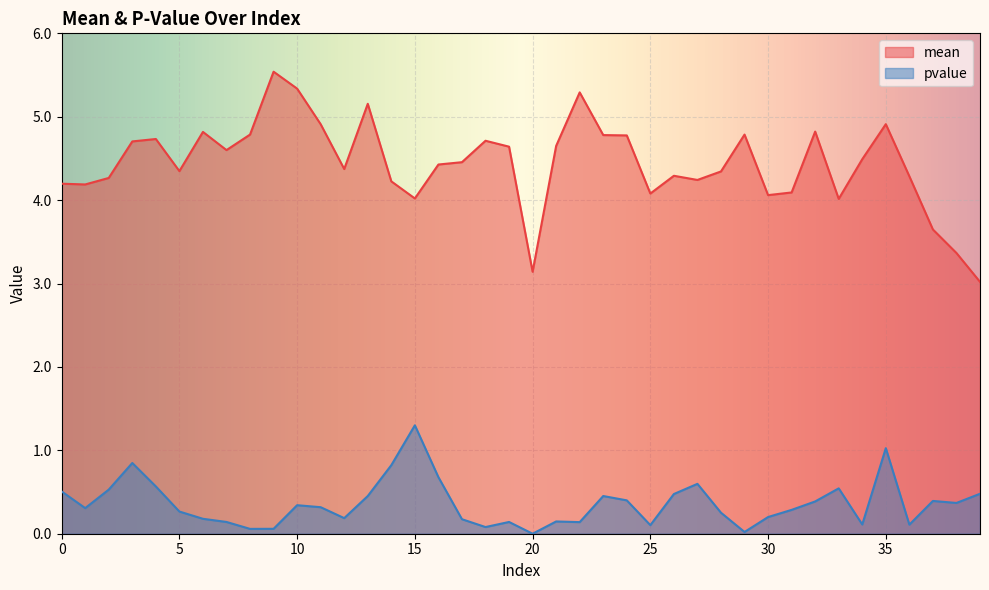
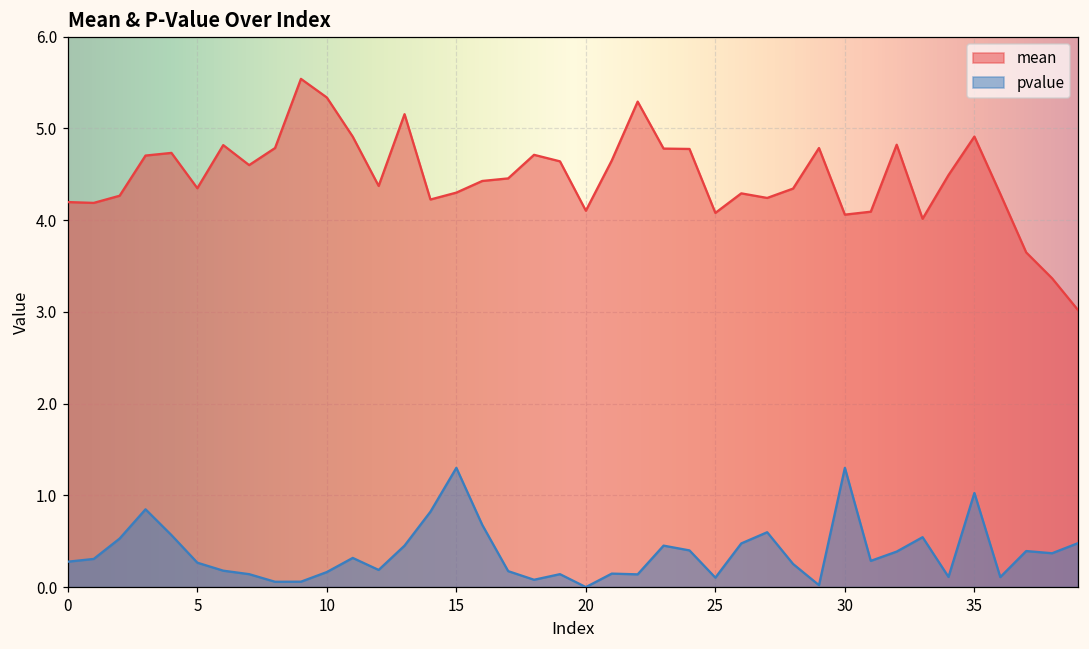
pvalue, 0: 0.5 -> 0.3
pvalue, 10: 0.3 -> 0.2
mean, 15: 4.0 -> 4.3
mean, 20: 3.1 -> 4.1
pvalue, 30: 0.2 -> 1.3
